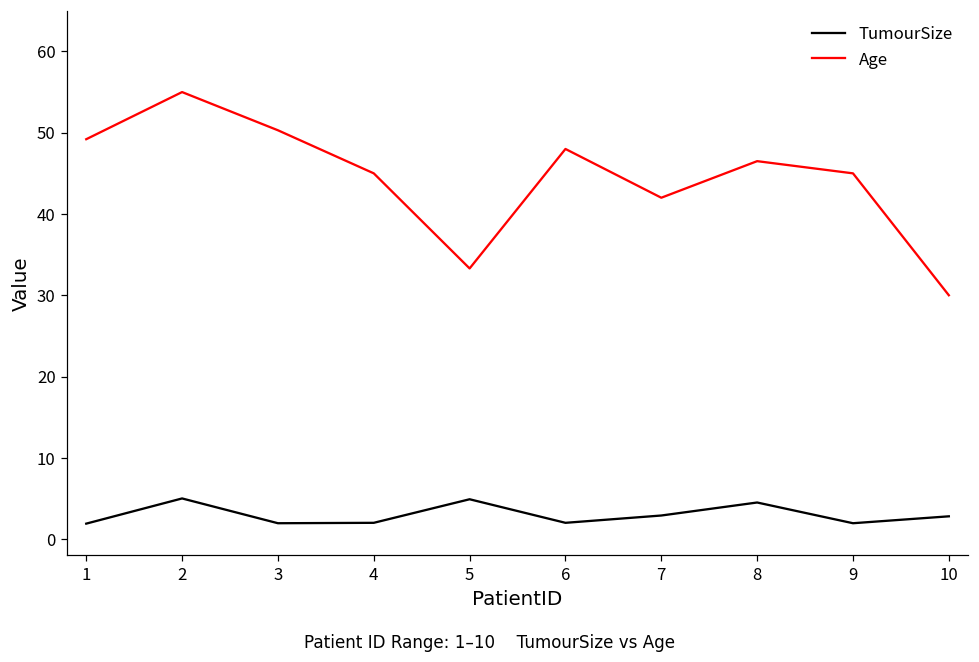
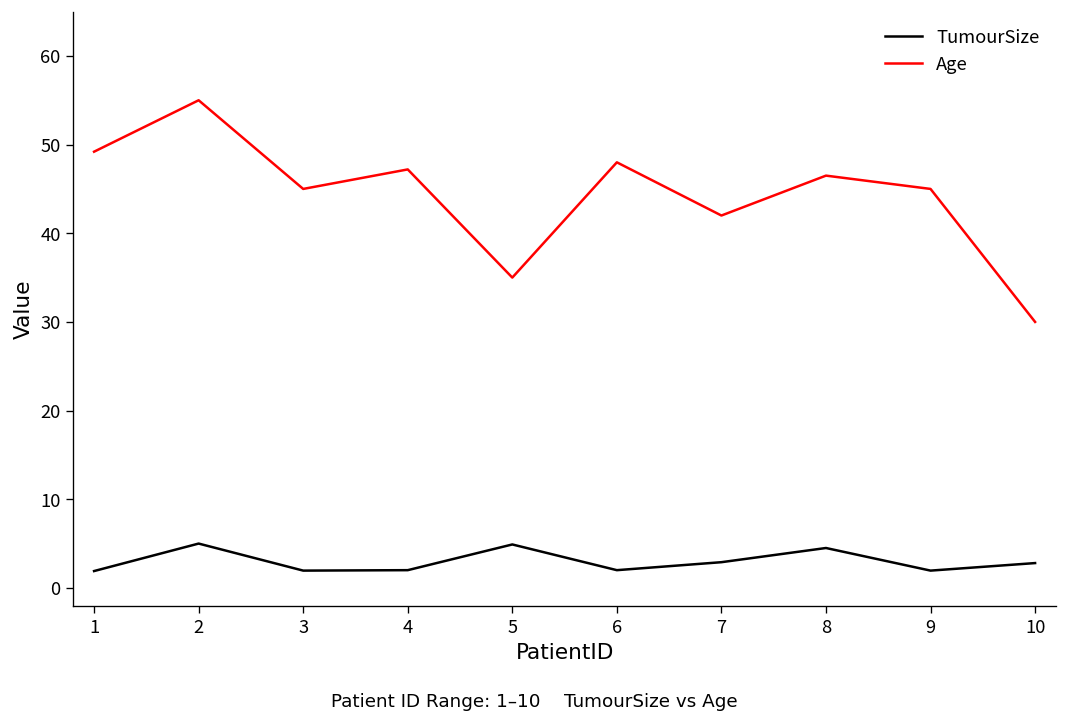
Age, 3: 50 -> 45
Age, 4: 45 -> 47
Age, 5: 33 -> 35
